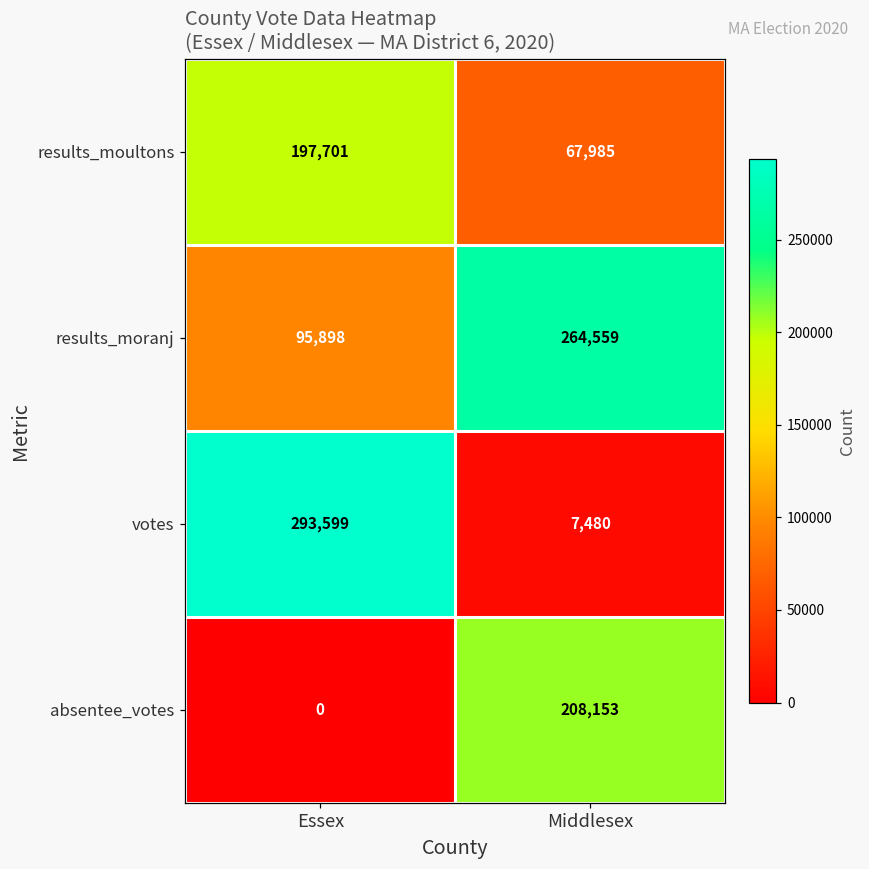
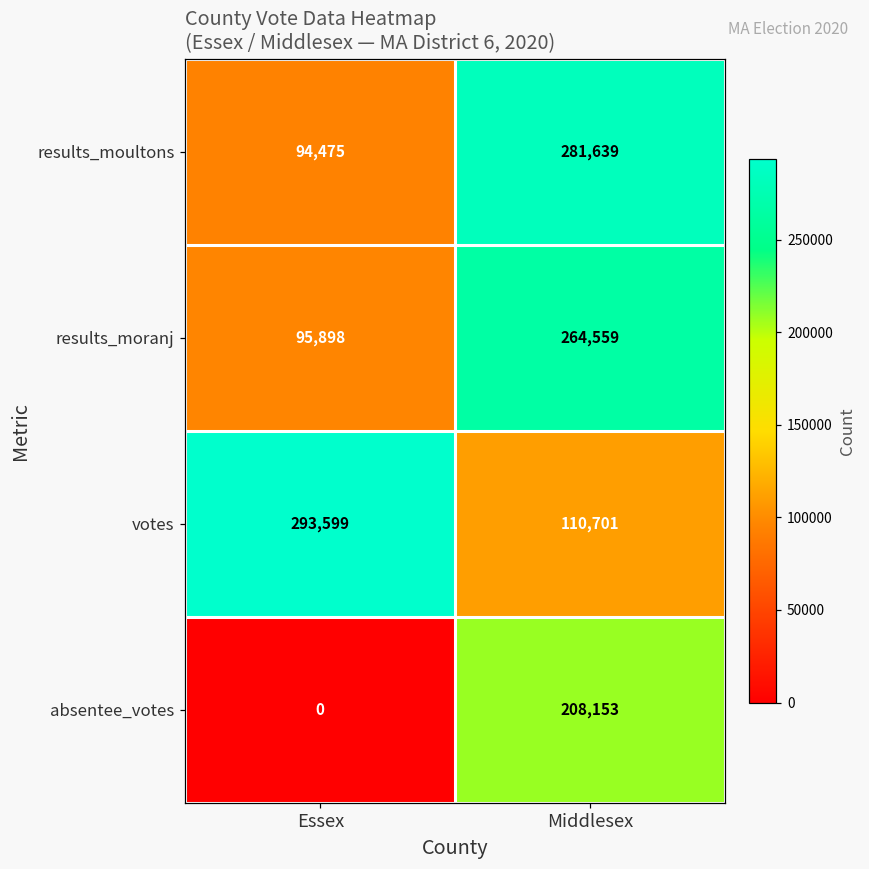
results_moultons, Essex: 197,701 -> 94,475
results_moultons, Middlesex: 67,985 -> 281,639
votes, Middlesex: 7,480 -> 110,701
